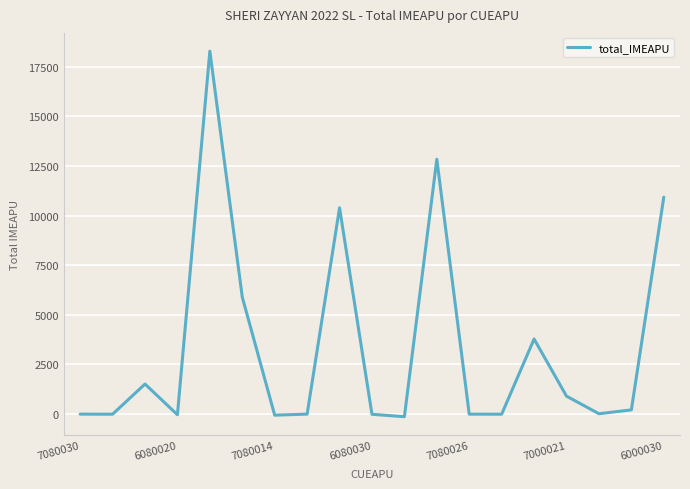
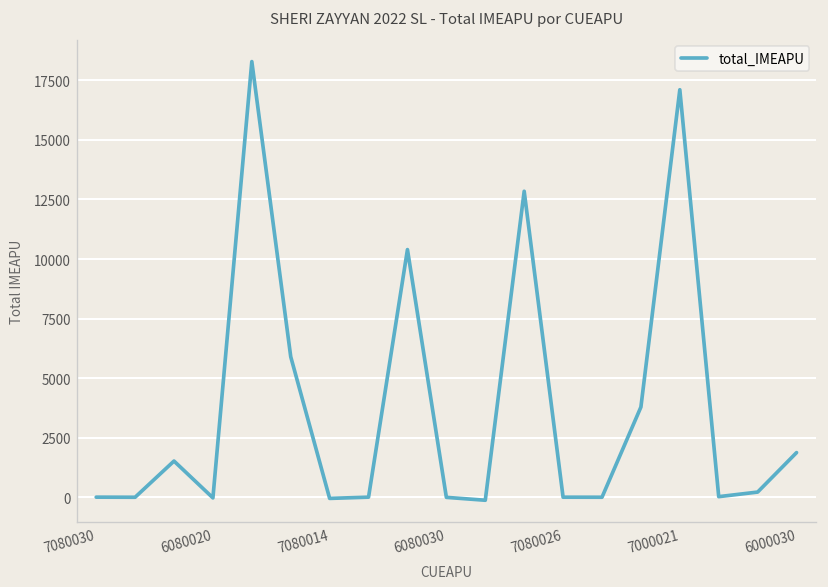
7000021: 900 -> 17100
6000030: 10900 -> 1900
